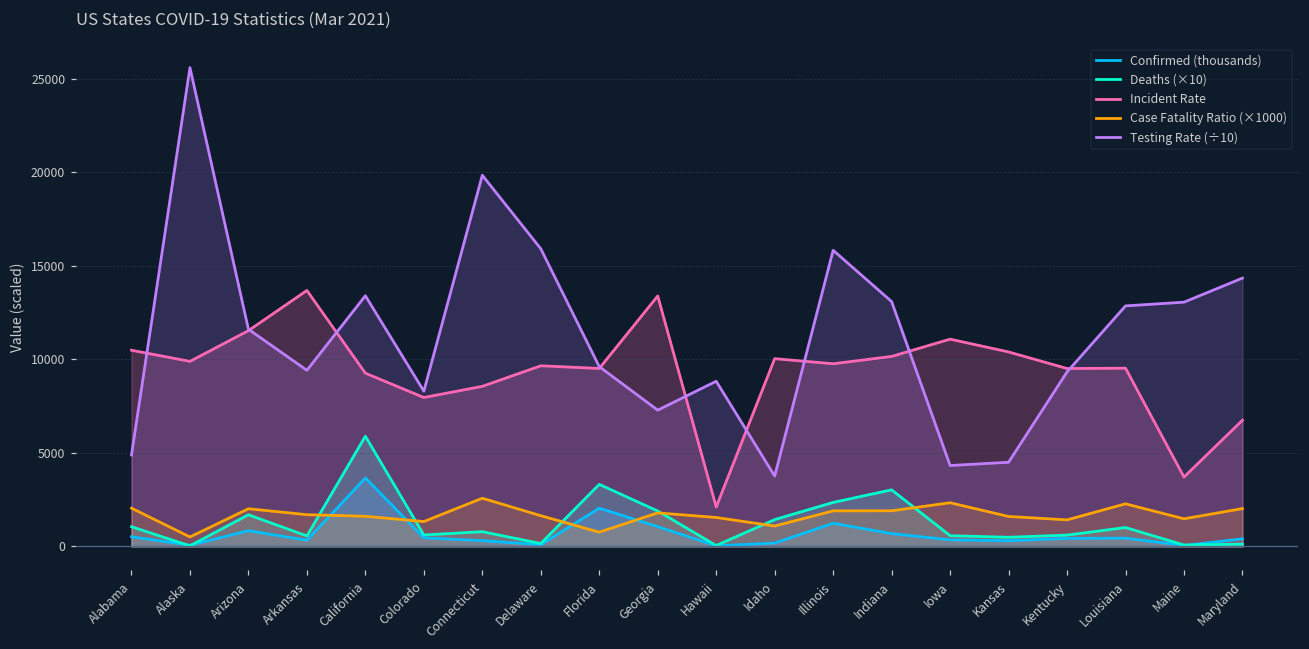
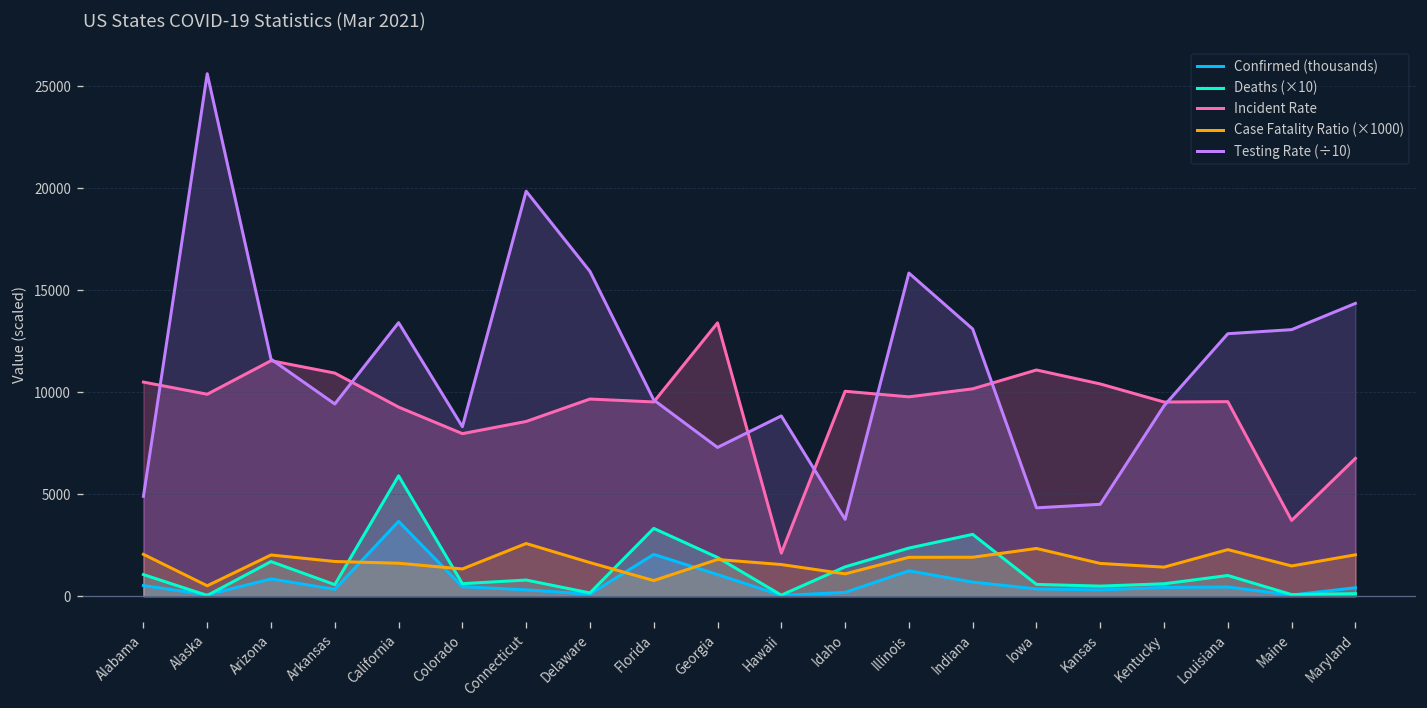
Incident Rate, Arkansas: 13700 -> 10900
